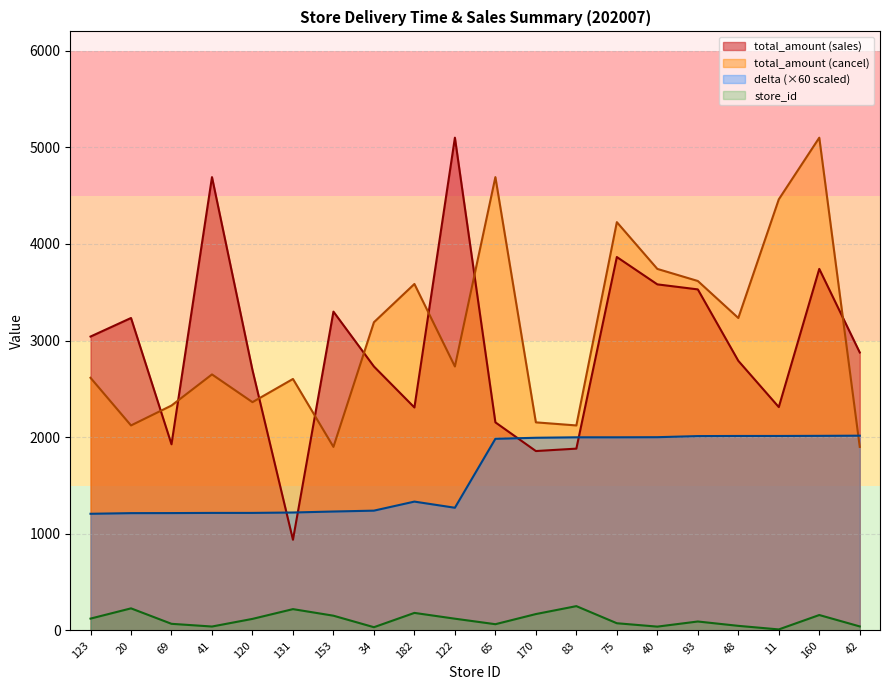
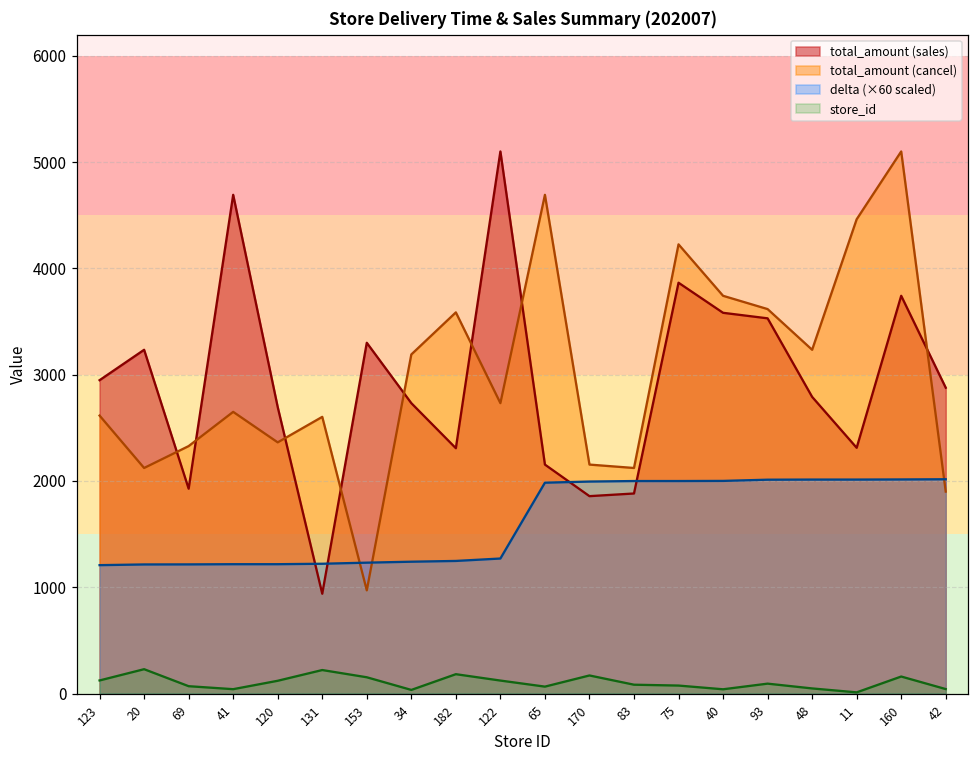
total_amount (sales), 123: 3000 -> 2900
total_amount (cancel), 153: 1900 -> 1000
delta (×60 scaled), 182: 1300 -> 1200
store_id, 83: 300 -> 100
